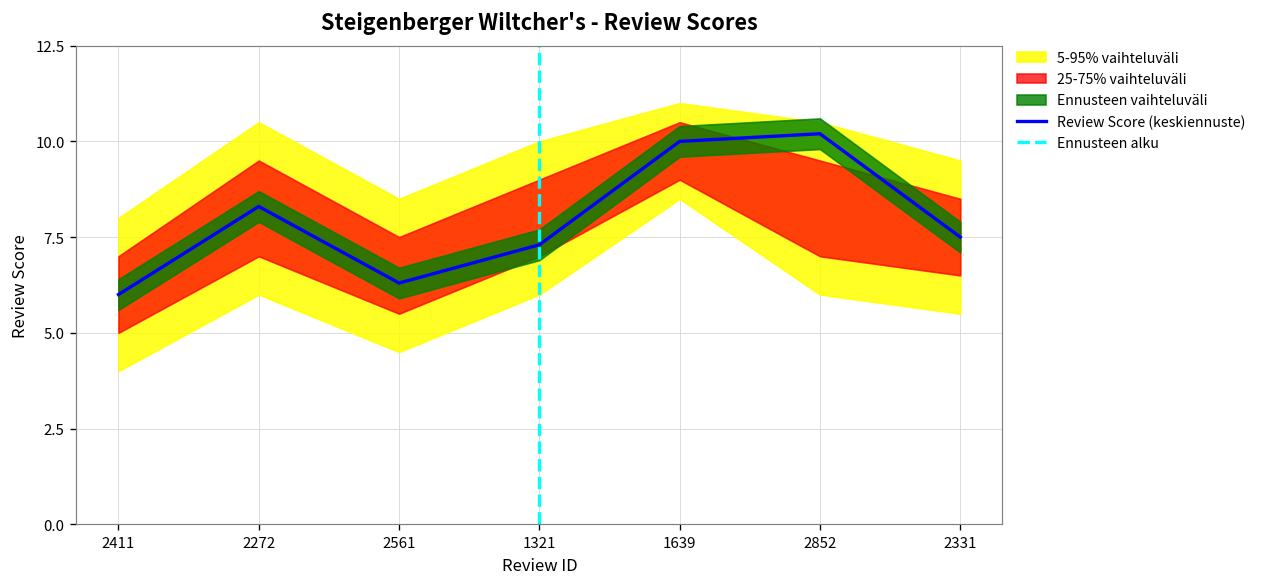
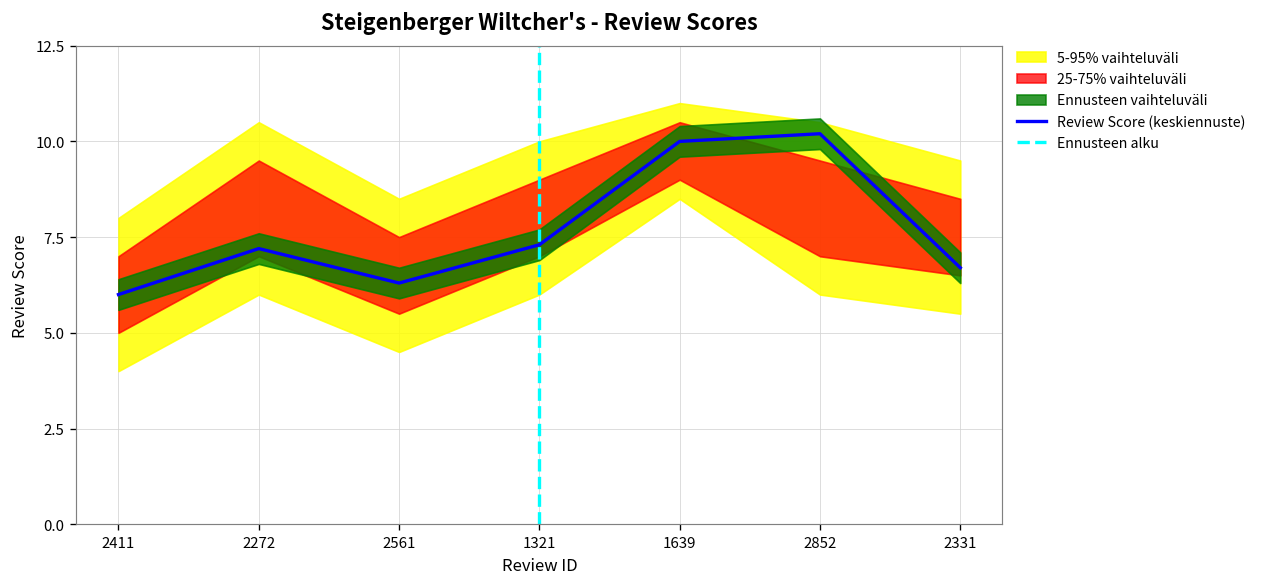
Review Score (keskiennuste), 2272: 8.3 -> 7.2
Review Score (keskiennuste), 2331: 7.5 -> 6.7
